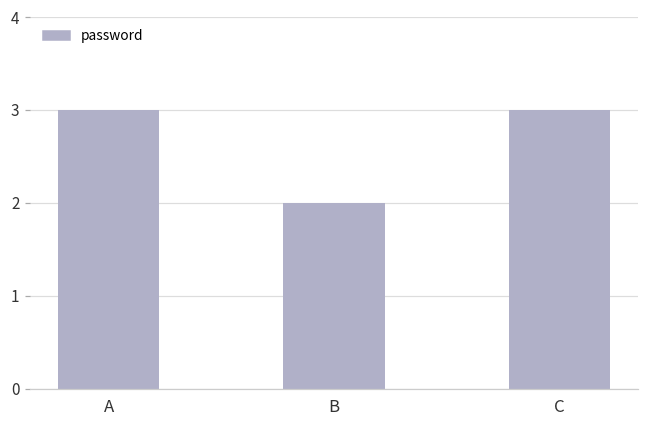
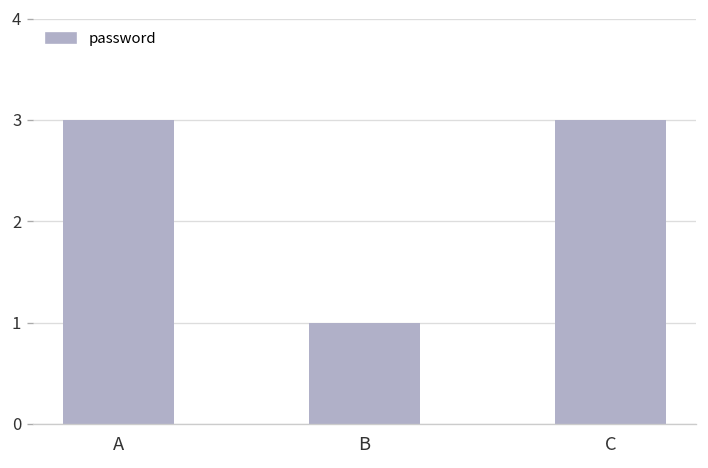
B: 2 -> 1
